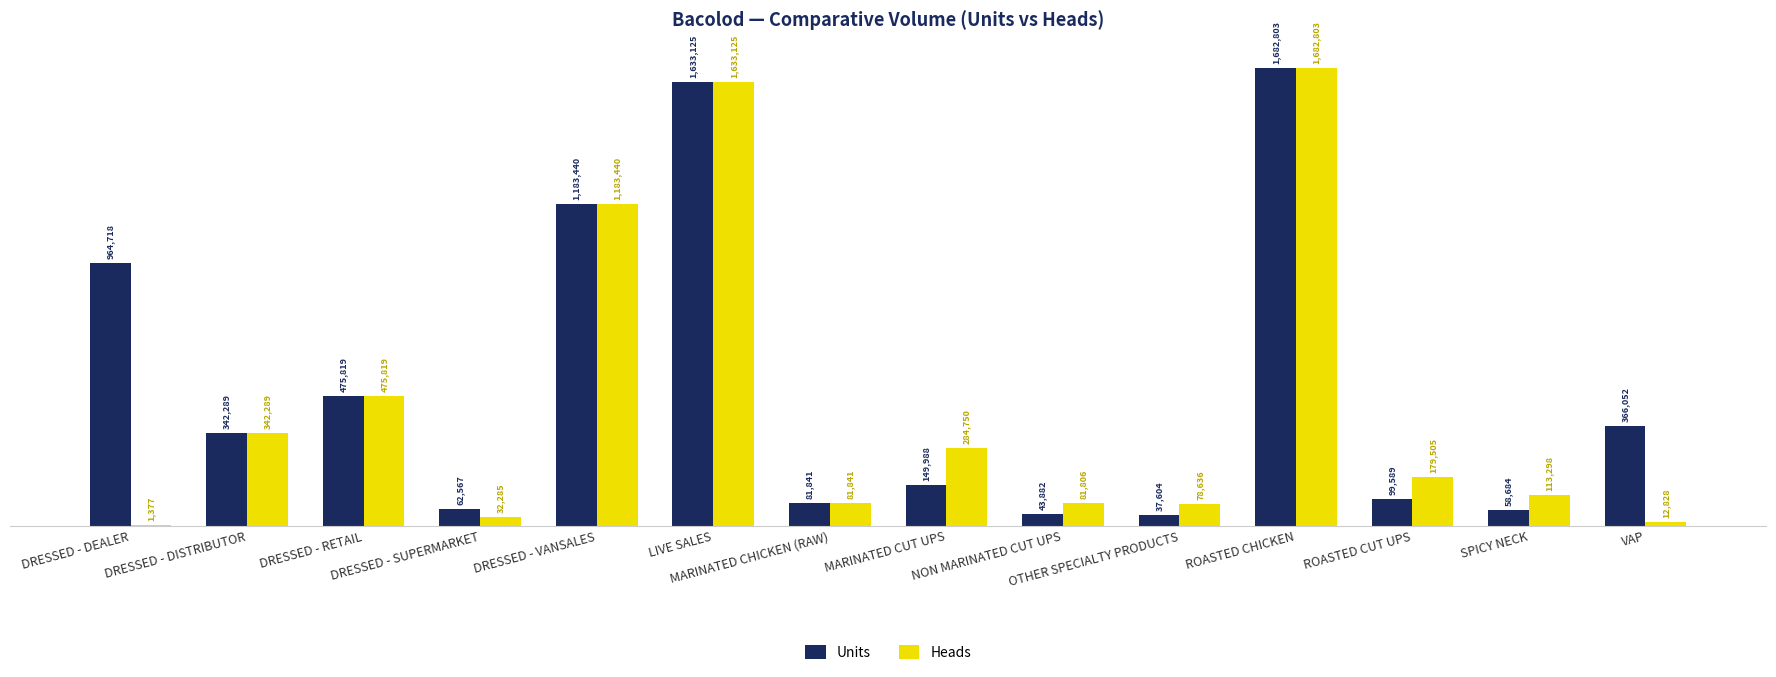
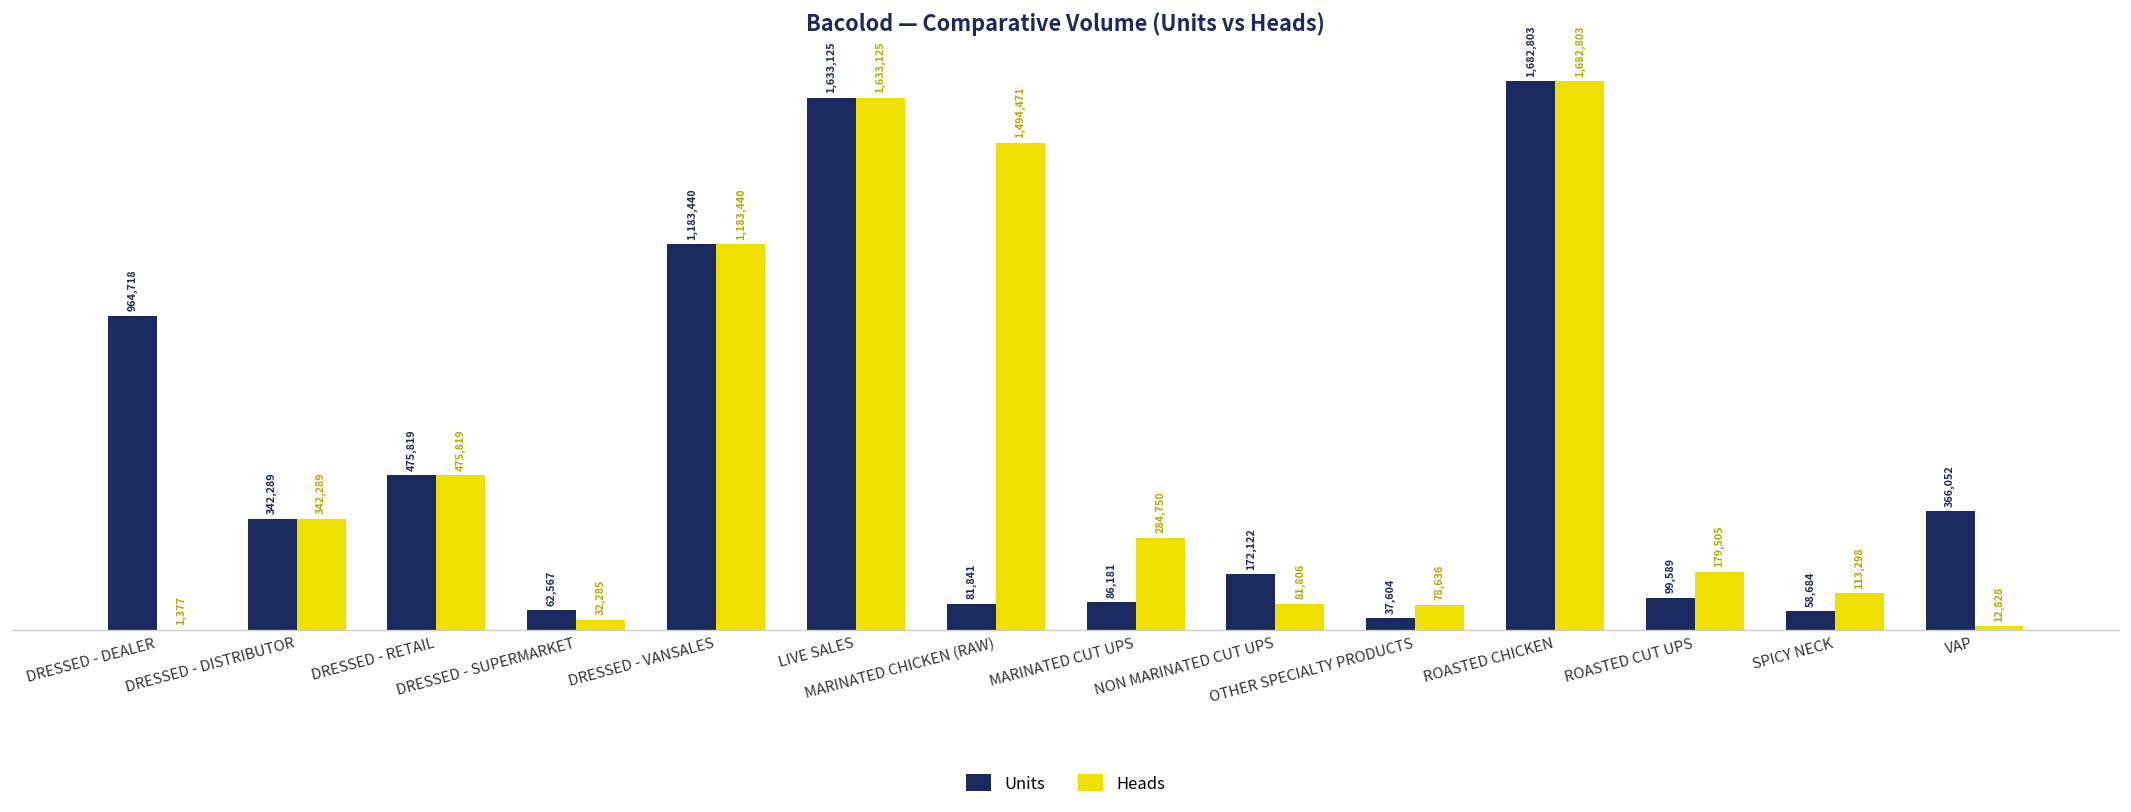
Heads, MARINATED CHICKEN (RAW): 81,841 -> 1,494,471
Units, MARINATED CUT UPS: 149,988 -> 86,181
Units, NON MARINATED CUT UPS: 43,882 -> 172,122
